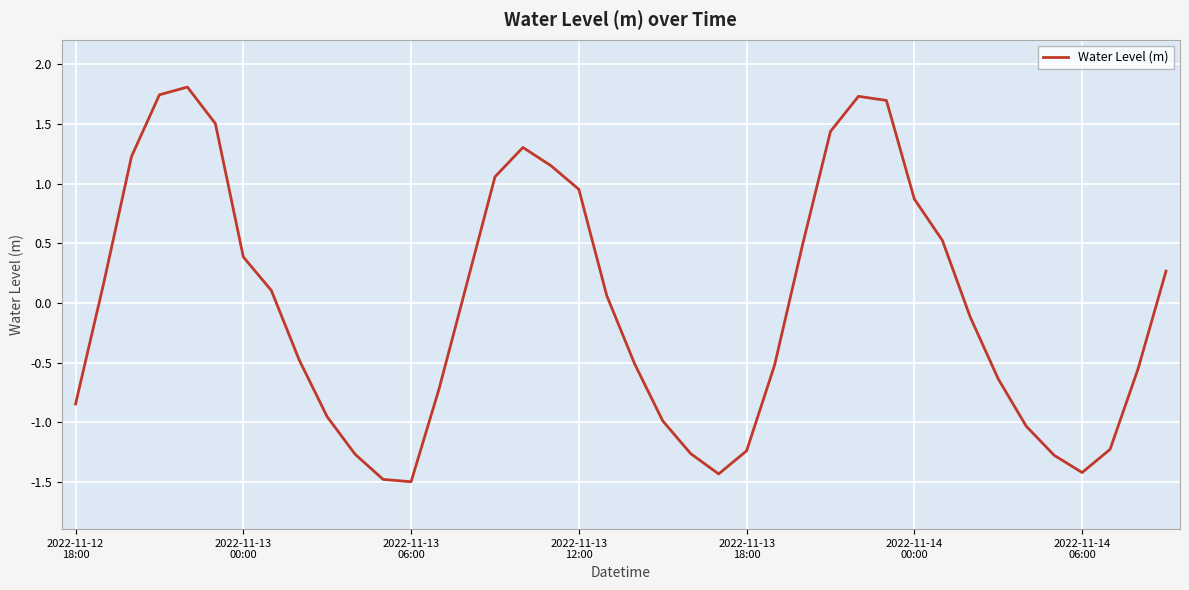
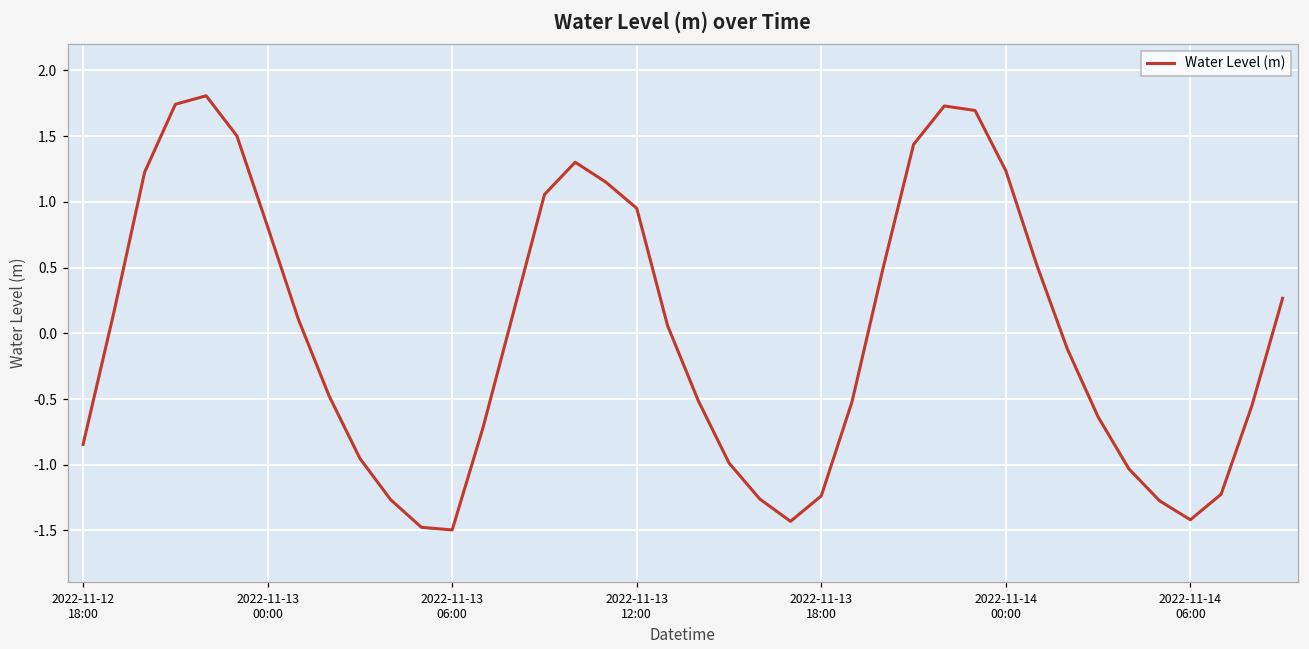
2022-11-13 00:00: 0.39 -> 0.81
2022-11-14 00:00: 0.87 -> 1.24
